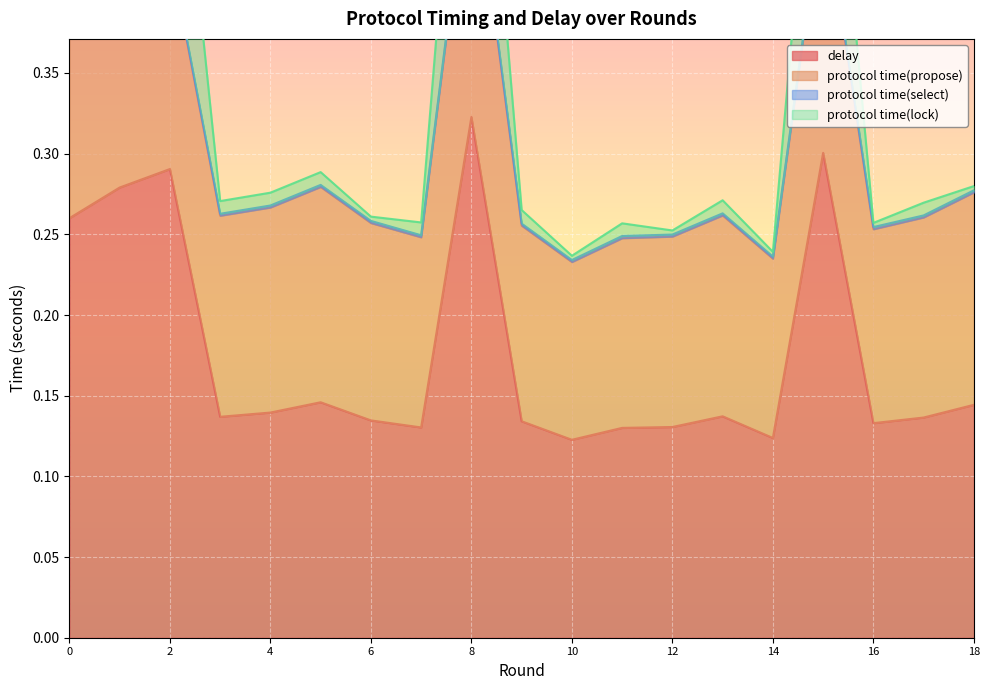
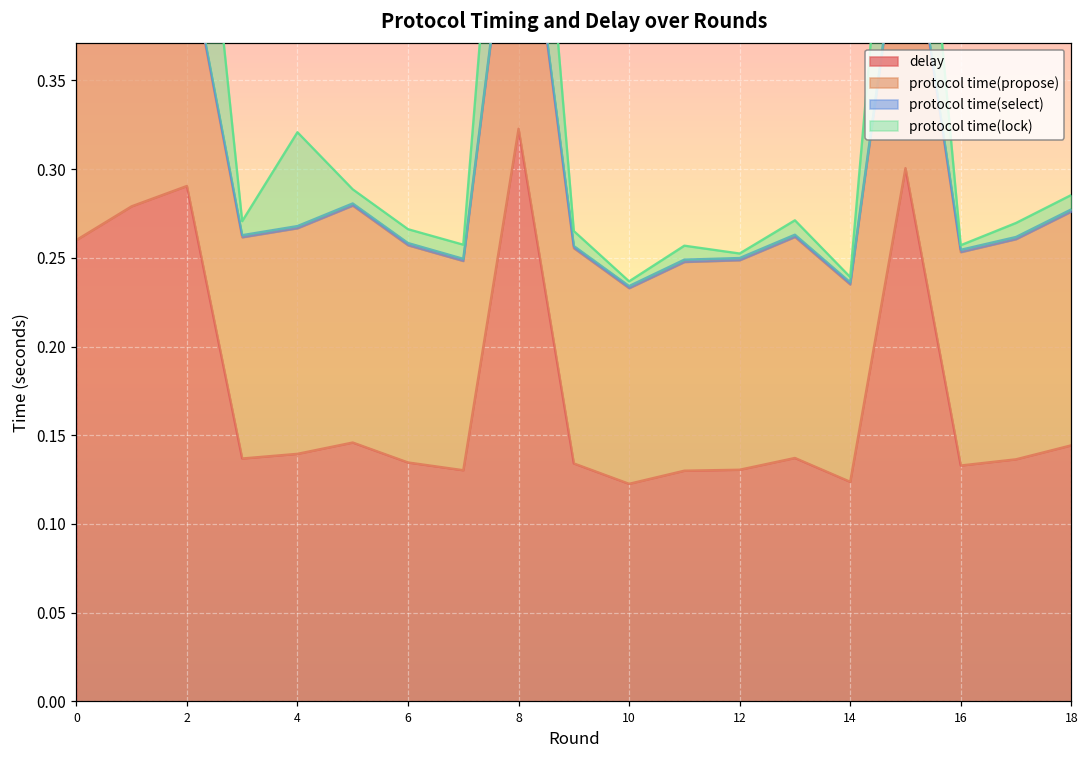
protocol time(lock), 4: 0.008 -> 0.053
protocol time(lock), 6: 0.003 -> 0.008
protocol time(lock), 18: 0.003 -> 0.008
